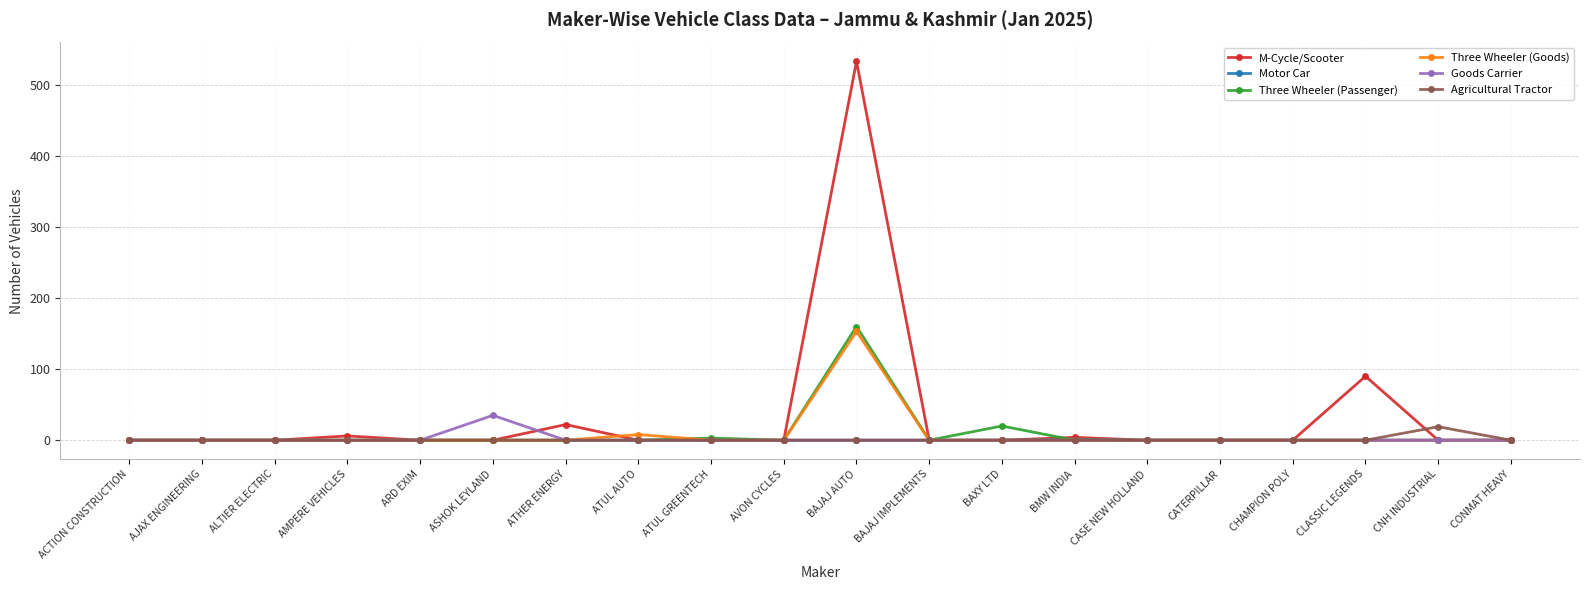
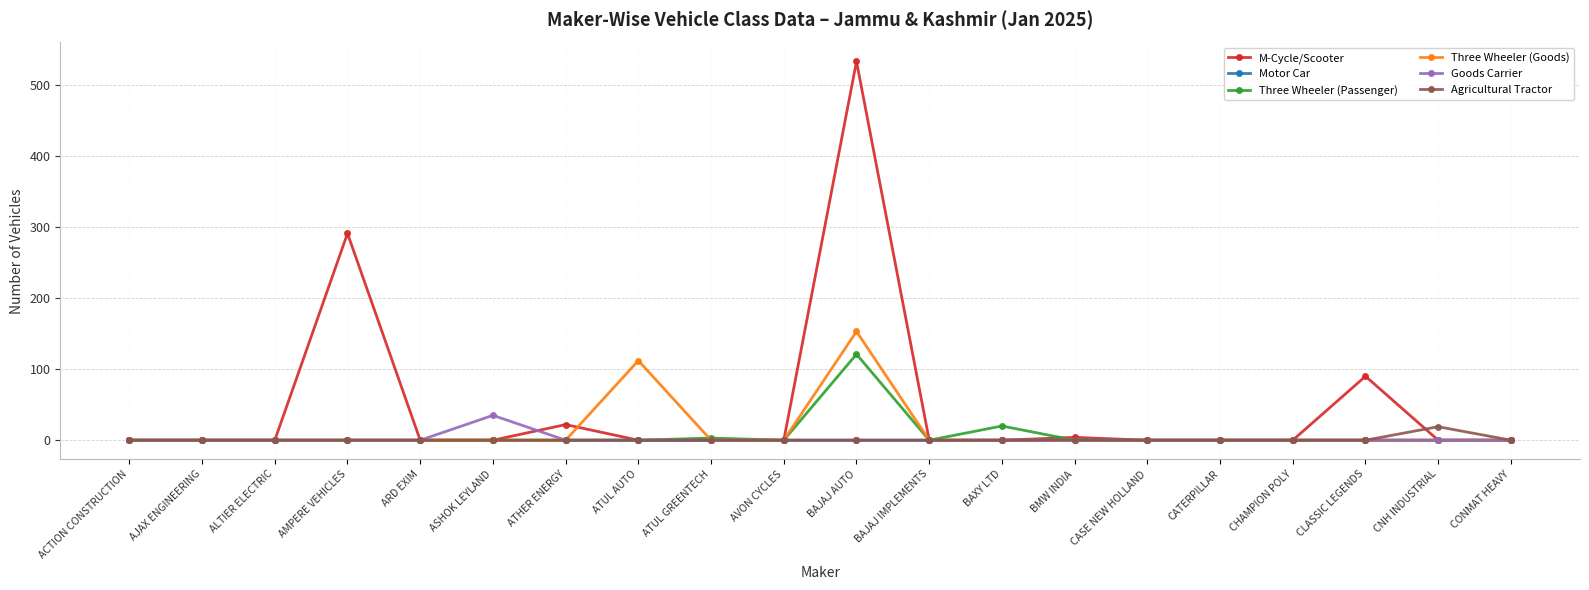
M-Cycle/Scooter, AMPERE VEHICLES: 10 -> 290
Three Wheeler (Goods), ATUL AUTO: 10 -> 110
Three Wheeler (Passenger), BAJAJ AUTO: 160 -> 120
